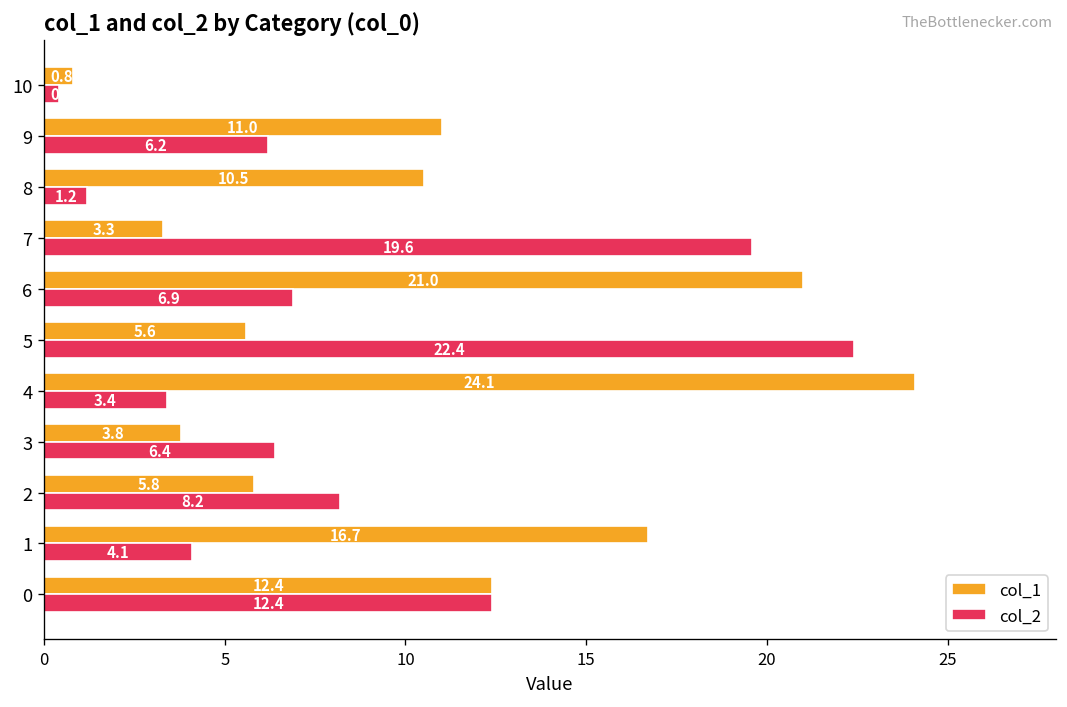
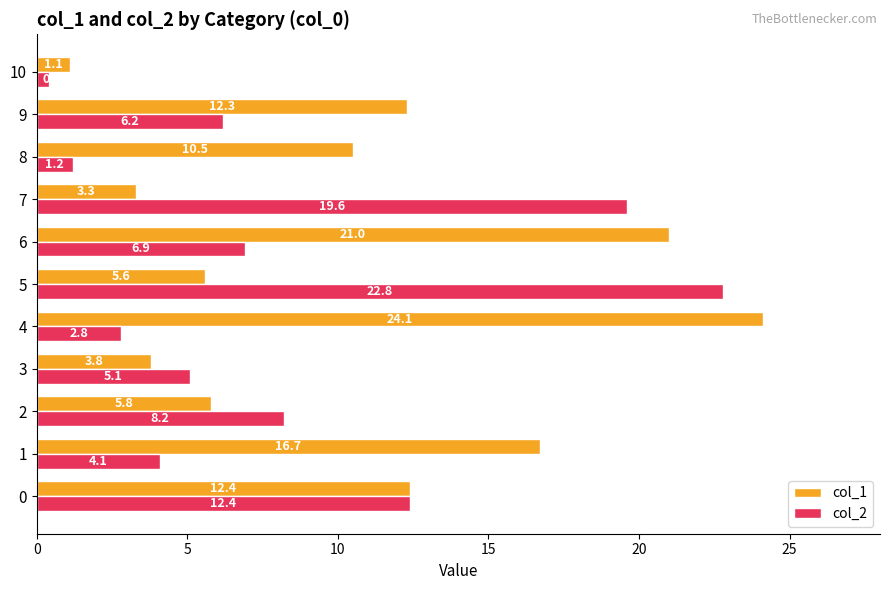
col_1, 10: 0.8 -> 1.1
col_1, 9: 11.0 -> 12.3
col_2, 5: 22.4 -> 22.8
col_2, 4: 3.4 -> 2.8
col_2, 3: 6.4 -> 5.1
